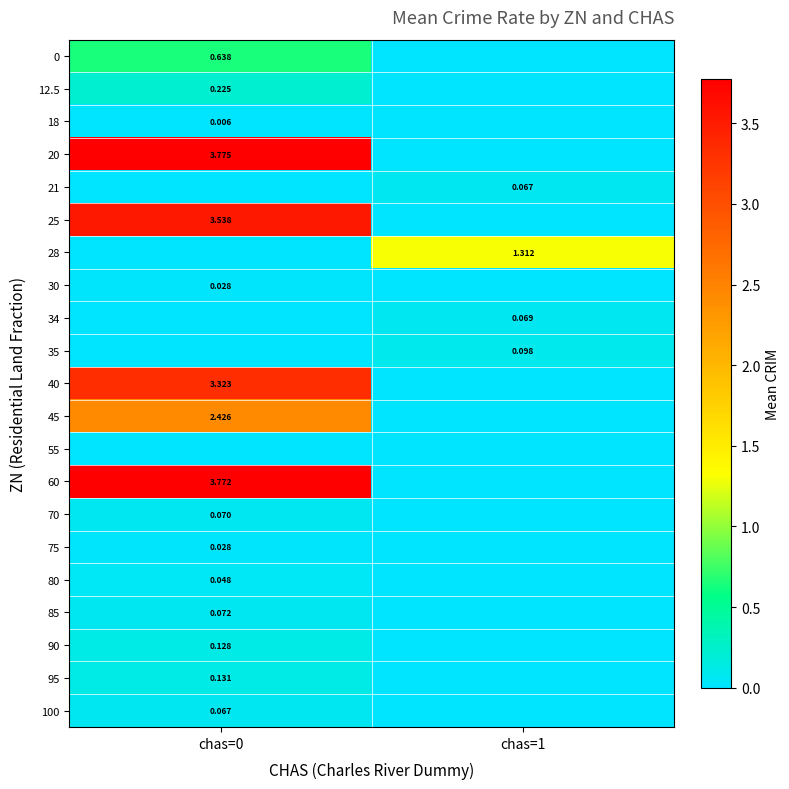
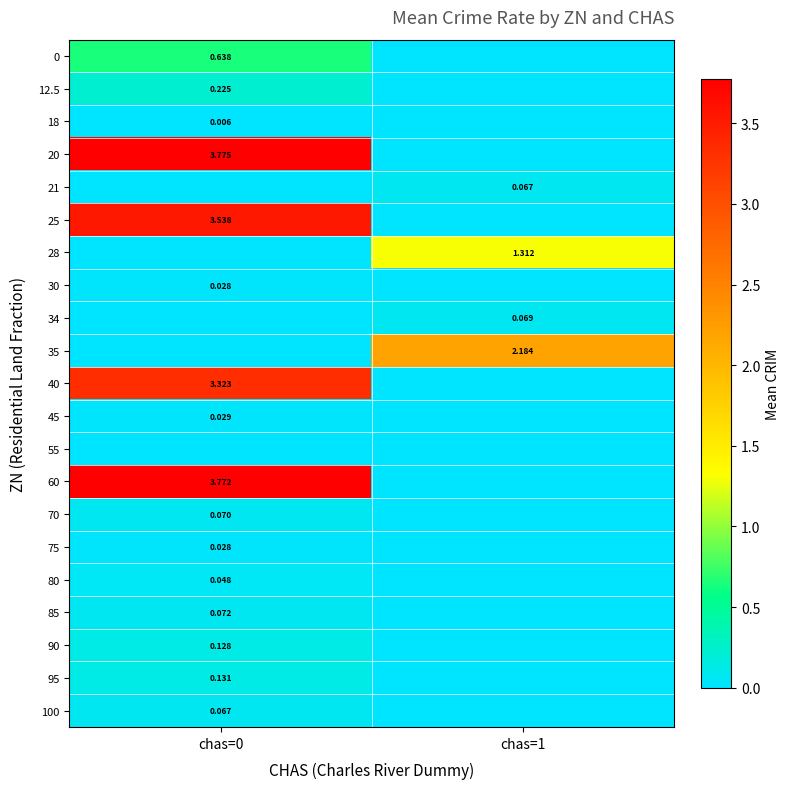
35, chas=1: 0.098 -> 2.184
45, chas=0: 2.426 -> 0.029
